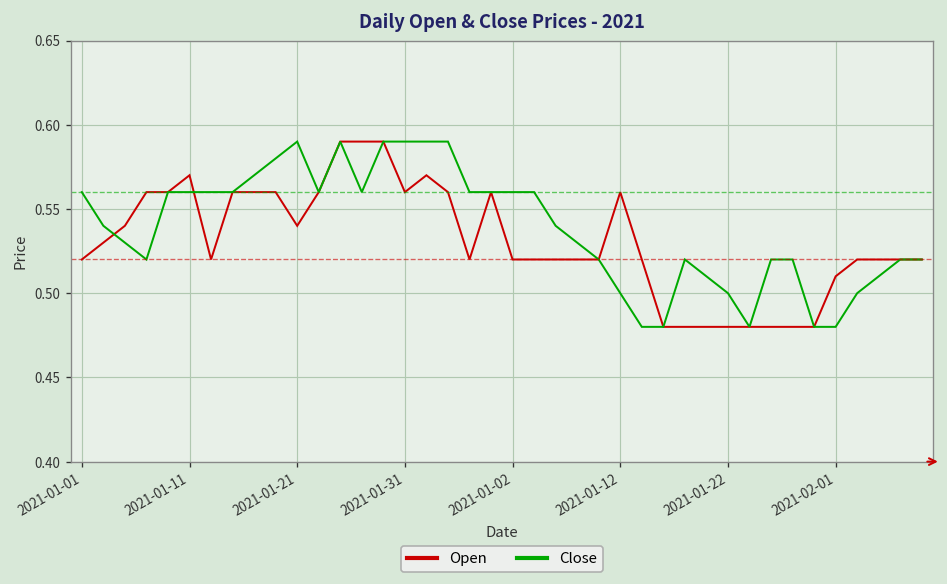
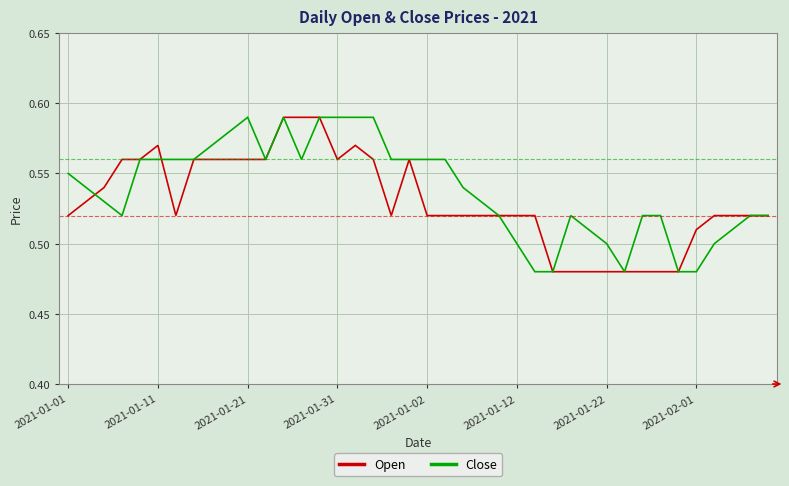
Close, 2021-01-01: 0.56 -> 0.55
Open, 2021-01-21: 0.54 -> 0.56
Open, 2021-01-12: 0.56 -> 0.52
